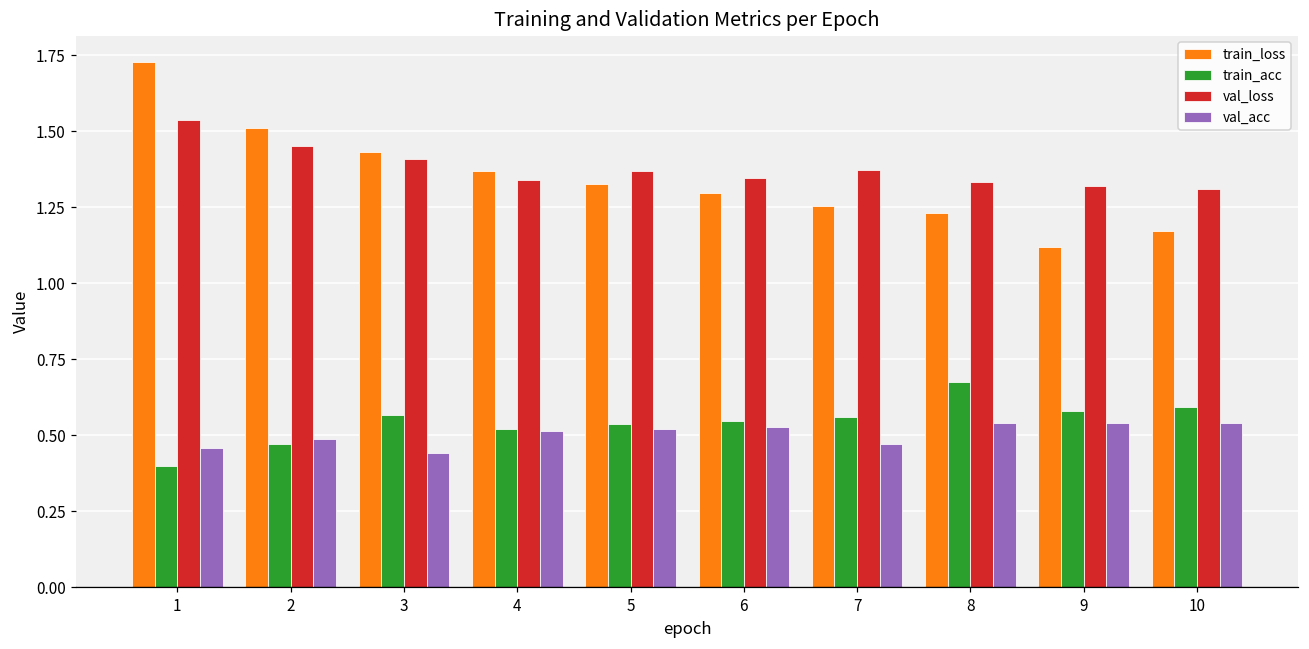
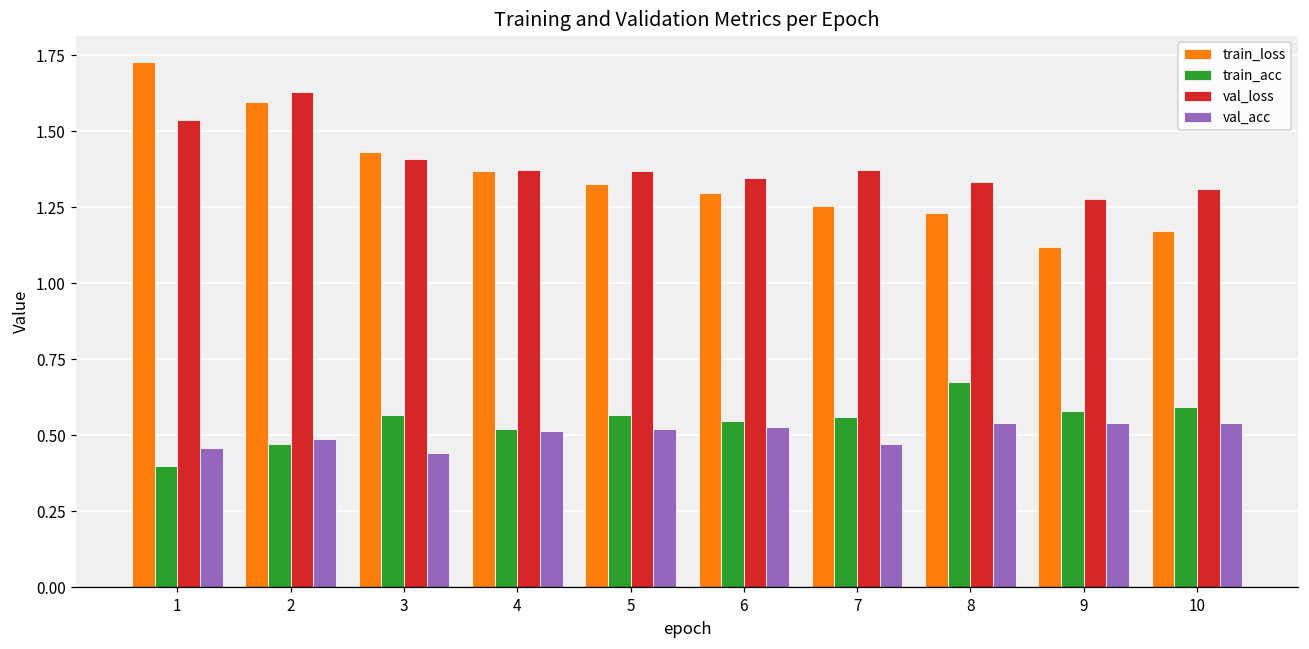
train_loss, 2: 1.51 -> 1.59
val_loss, 2: 1.45 -> 1.63
val_loss, 4: 1.34 -> 1.37
train_acc, 5: 0.54 -> 0.57
val_loss, 9: 1.32 -> 1.28
